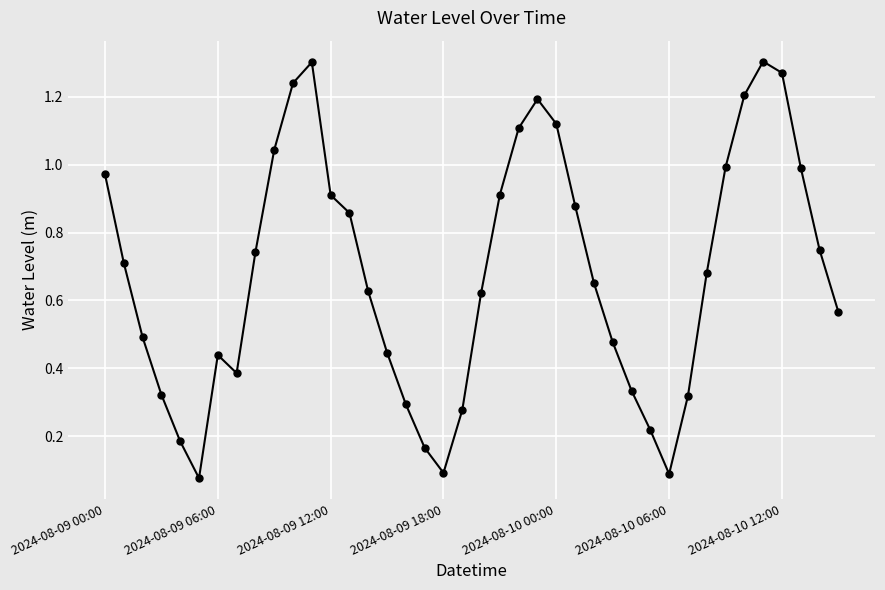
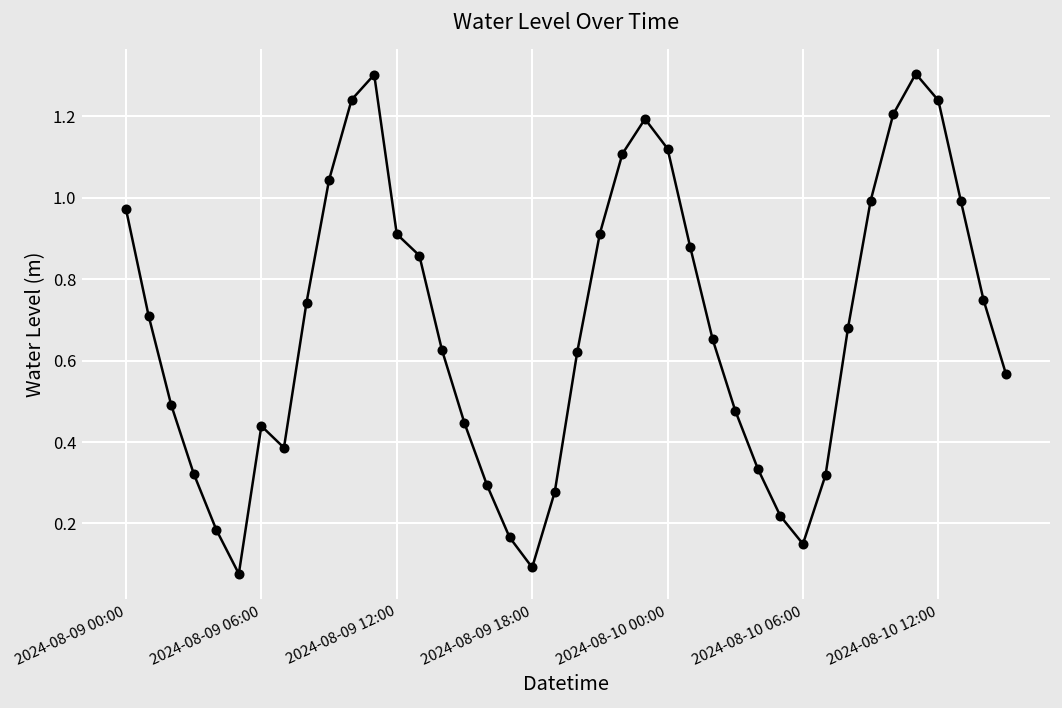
2024-08-10 06:00: 0.09 -> 0.15
2024-08-10 12:00: 1.27 -> 1.24
